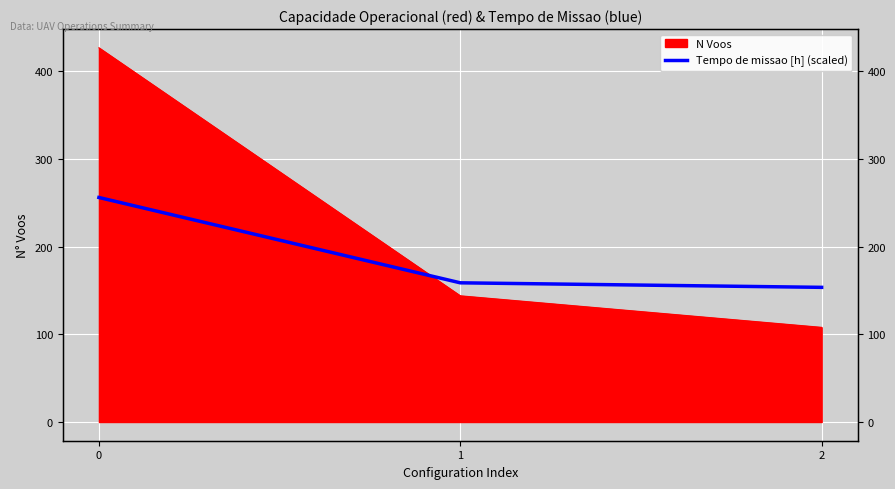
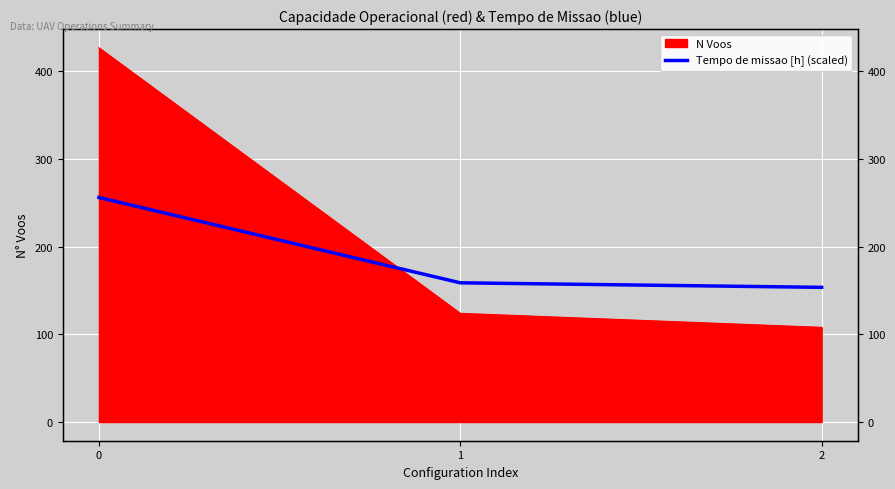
N Voos, 1: 140 -> 120
